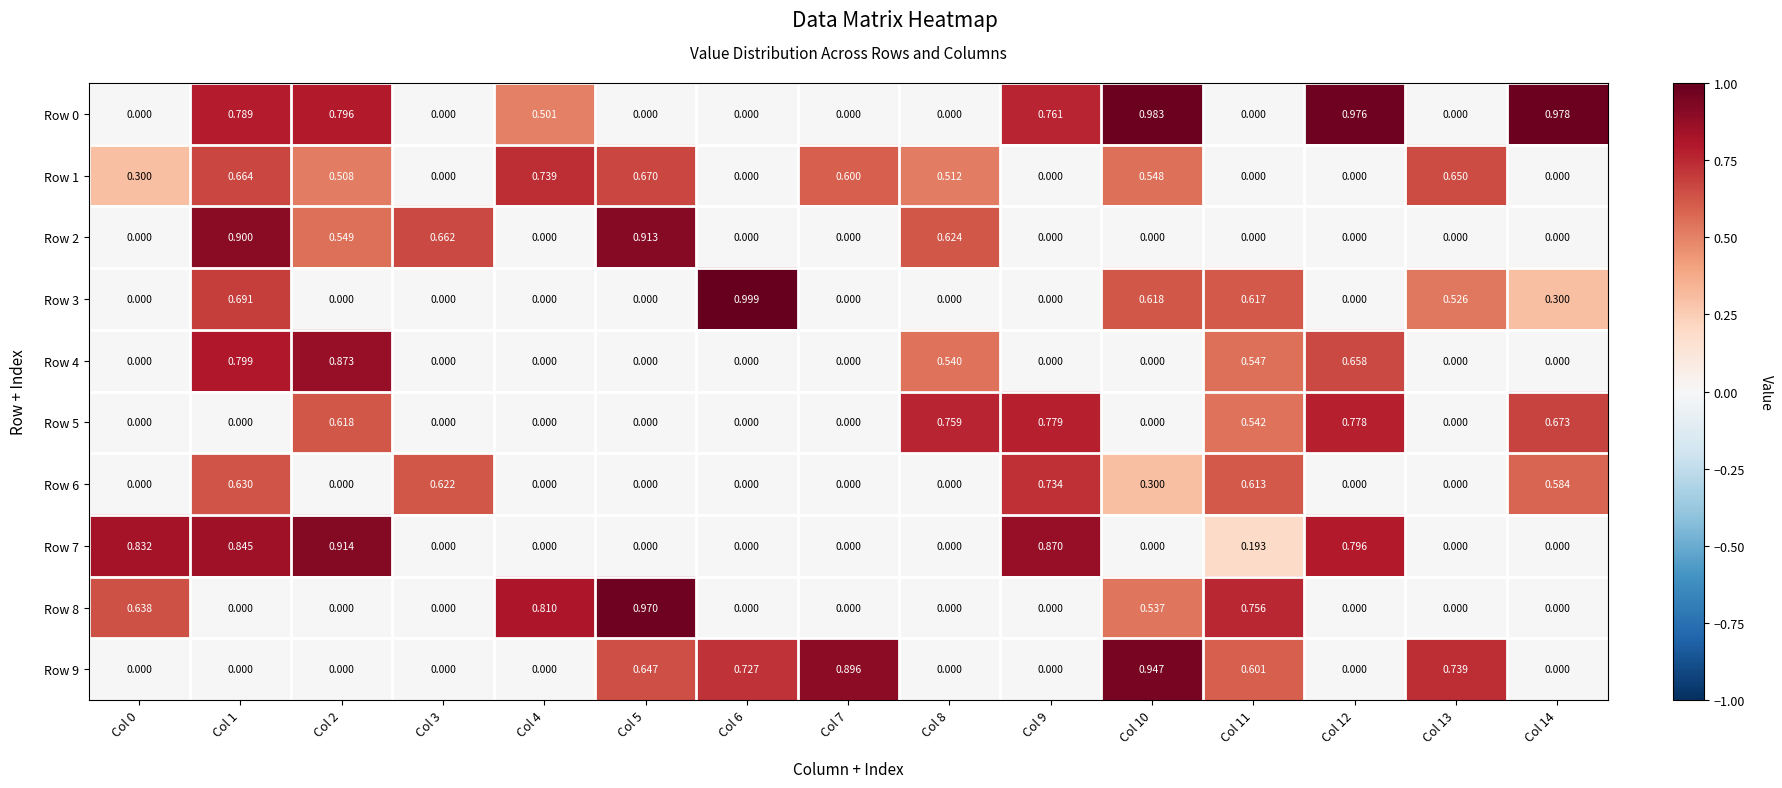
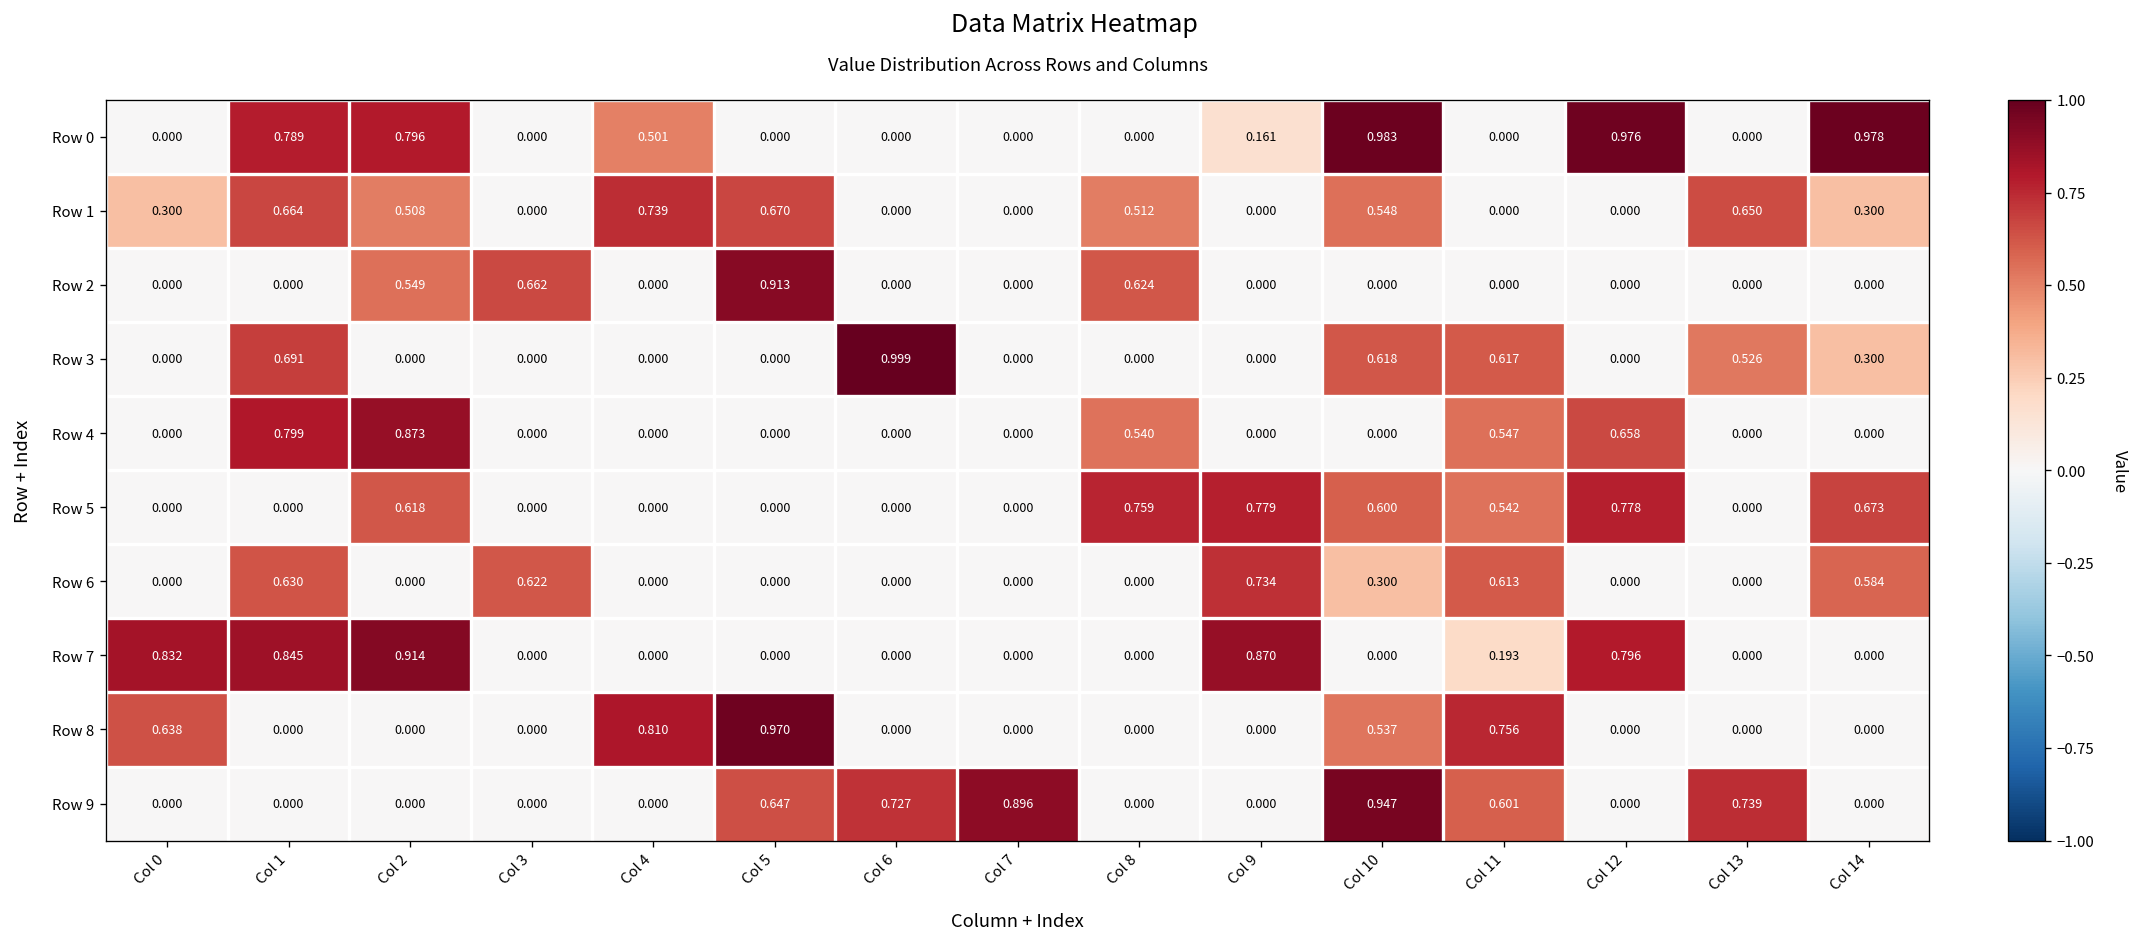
Row 0, Col 9: 0.761 -> 0.161
Row 1, Col 7: 0.600 -> 0.000
Row 1, Col 14: 0.000 -> 0.300
Row 2, Col 1: 0.900 -> 0.000
Row 5, Col 10: 0.000 -> 0.600
